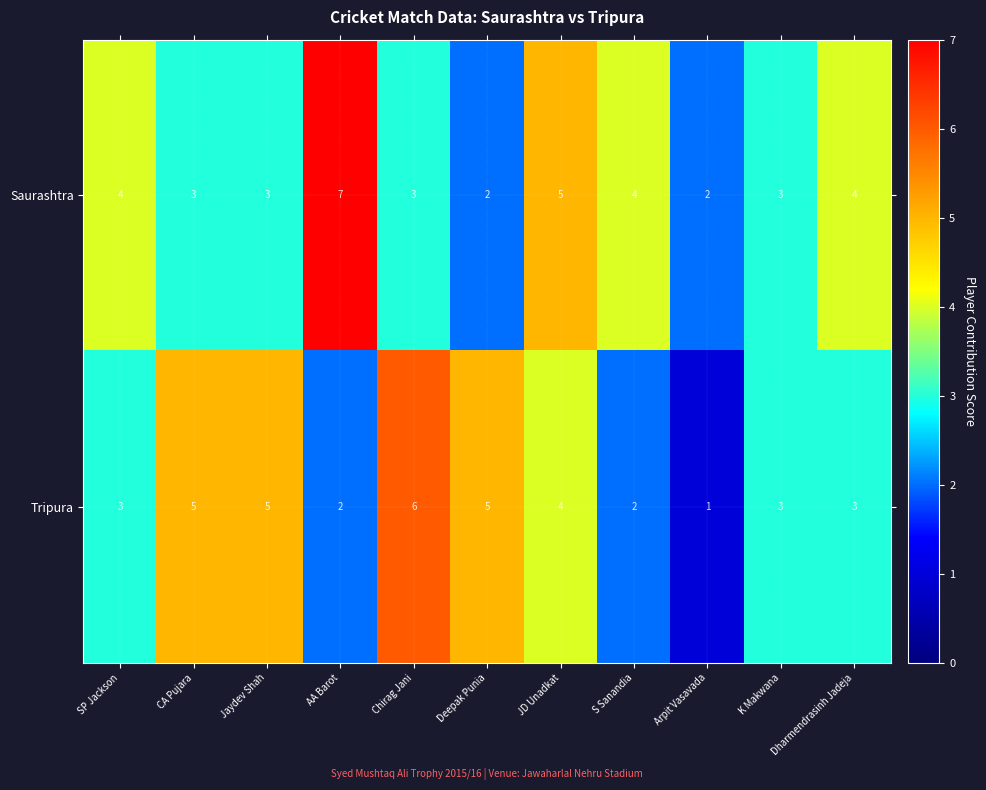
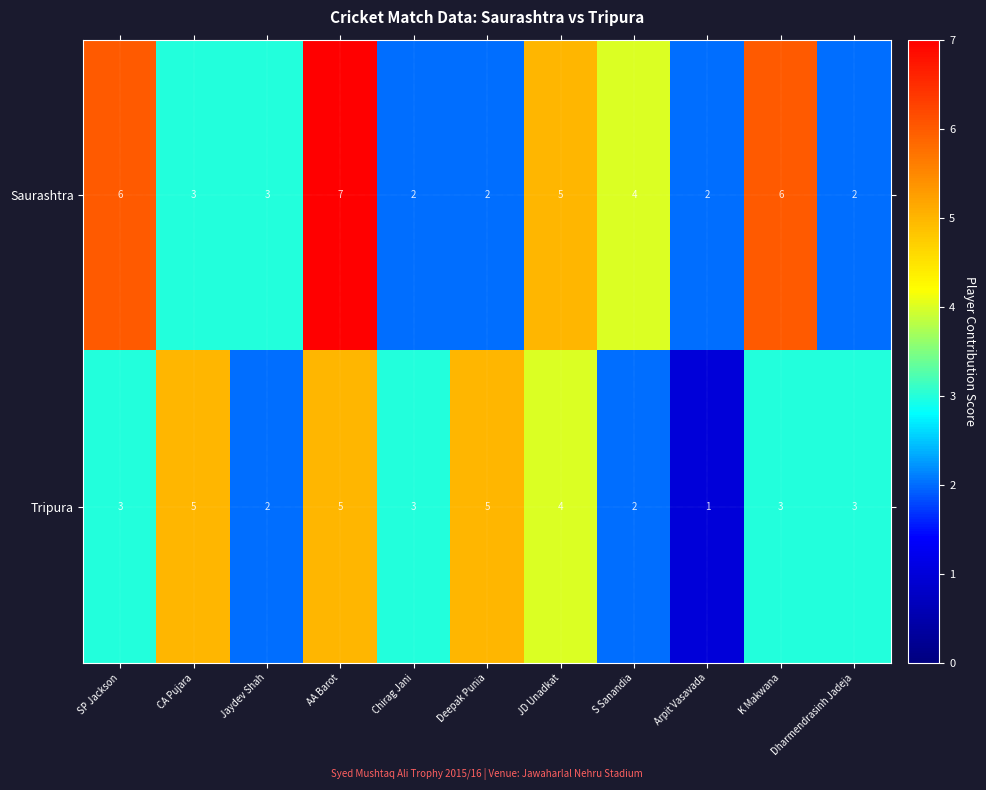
Saurashtra, SP Jackson: 4 -> 6
Saurashtra, Chirag Jani: 3 -> 2
Saurashtra, K Makwana: 3 -> 6
Saurashtra, Dharmendrasinh Jadeja: 4 -> 2
Tripura, Jaydev Shah: 5 -> 2
Tripura, AA Barot: 2 -> 5
Tripura, Chirag Jani: 6 -> 3
